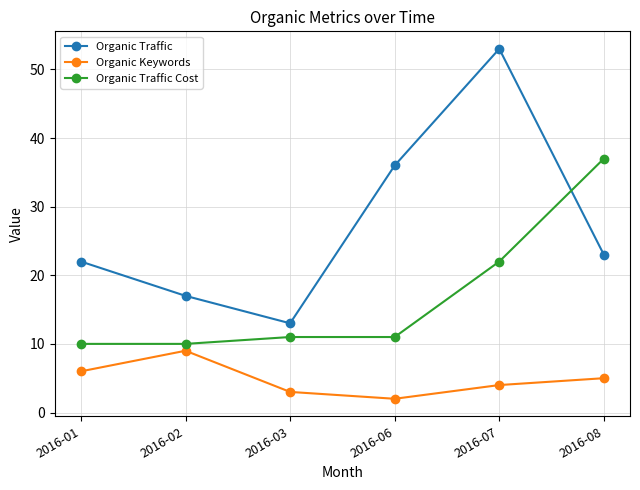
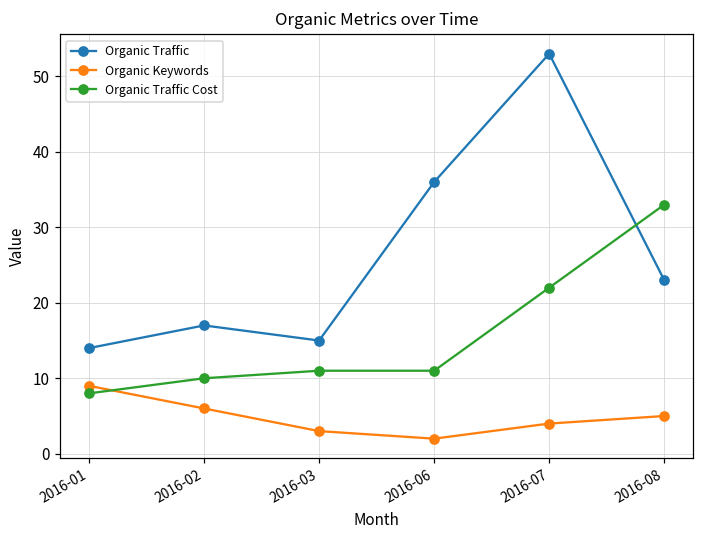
Organic Traffic, 2016-01: 22 -> 14
Organic Keywords, 2016-01: 6 -> 9
Organic Traffic Cost, 2016-01: 10 -> 8
Organic Keywords, 2016-02: 9 -> 6
Organic Traffic, 2016-03: 13 -> 15
Organic Traffic Cost, 2016-08: 37 -> 33
